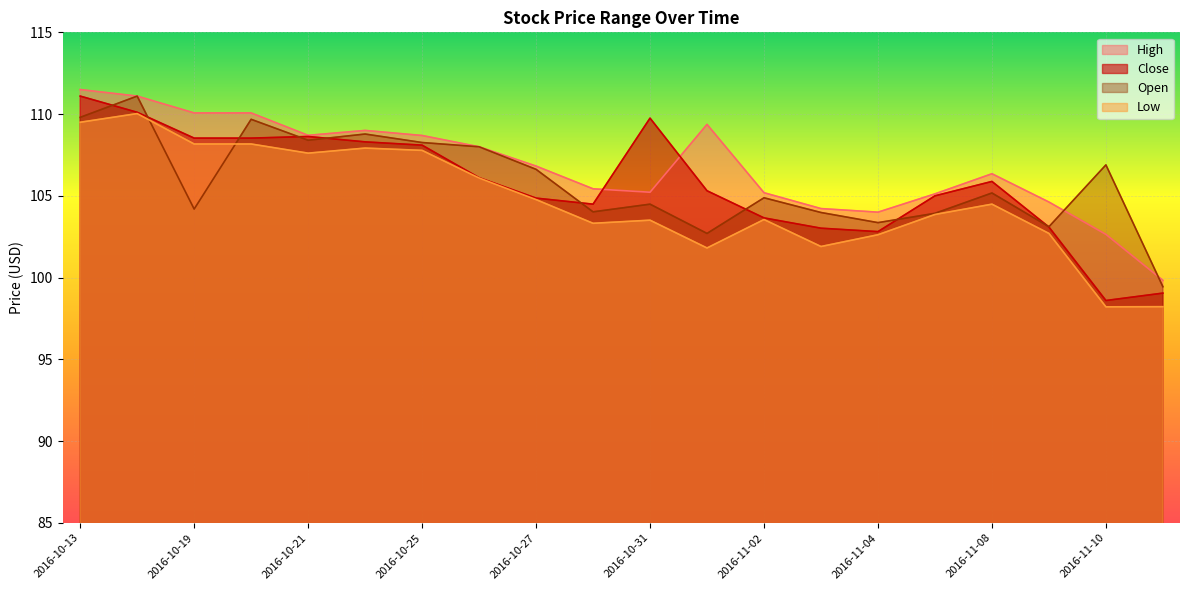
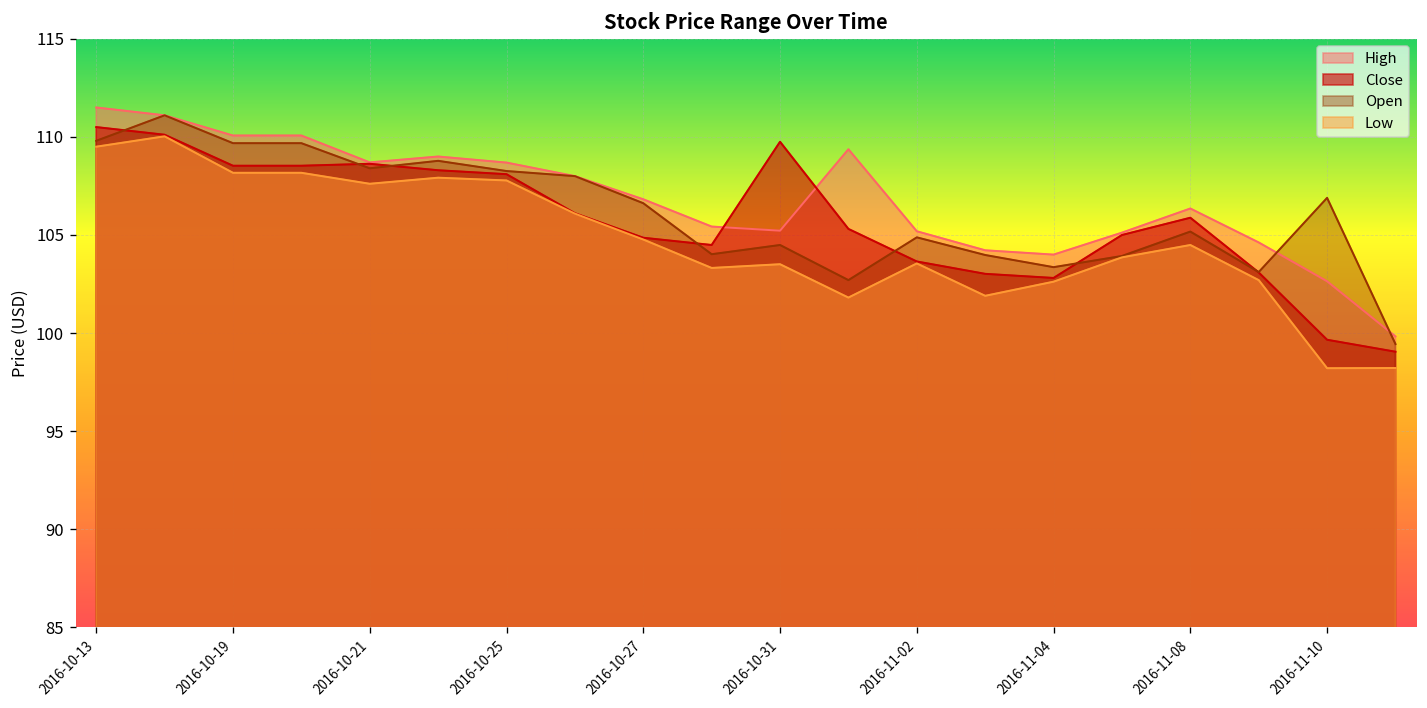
Close, 2016-10-13: 111.1 -> 110.5
Open, 2016-10-19: 104.2 -> 109.7
Close, 2016-11-10: 98.6 -> 99.7
